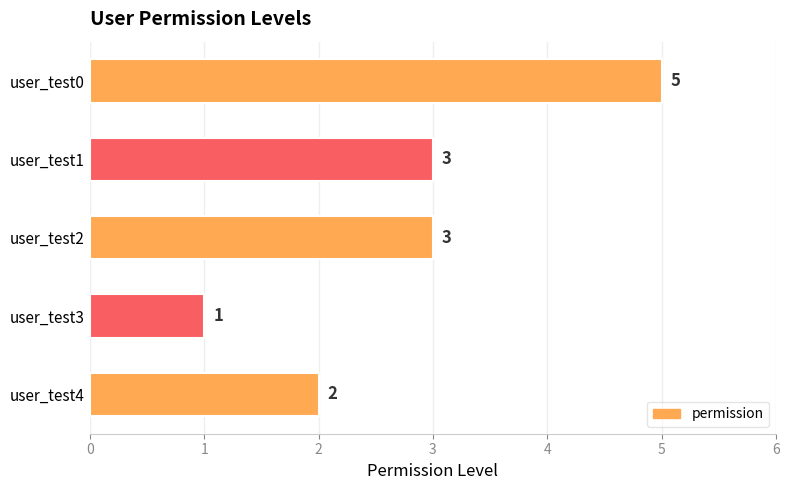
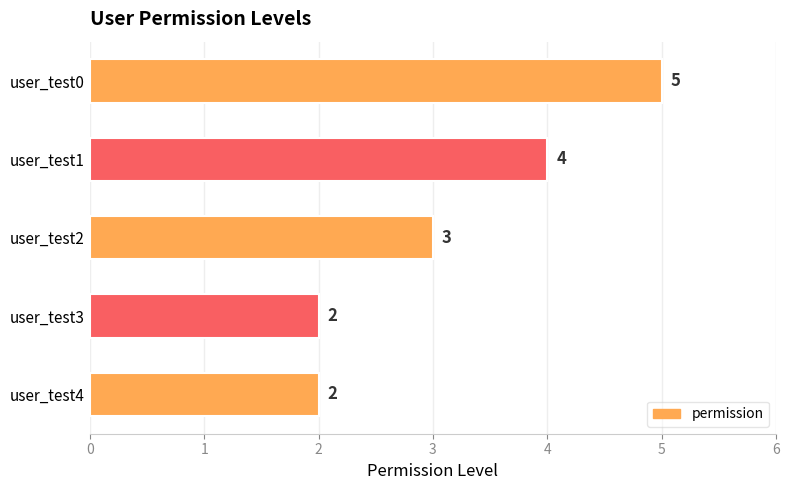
user_test1: 3 -> 4
user_test3: 1 -> 2
